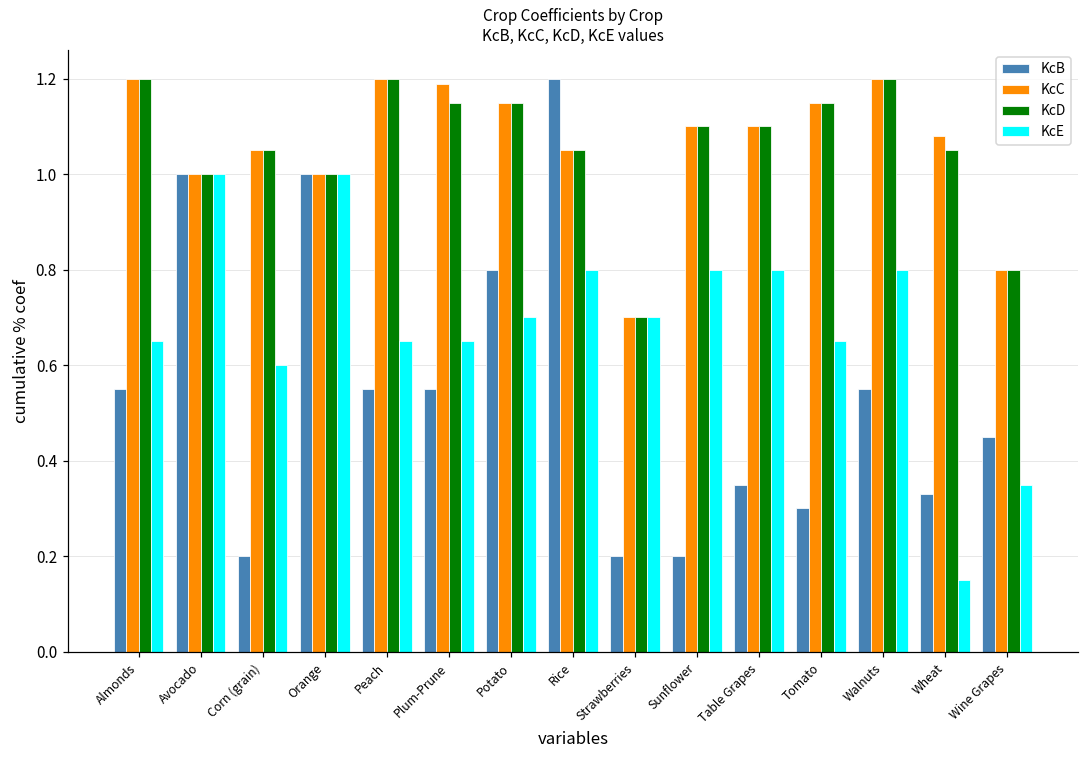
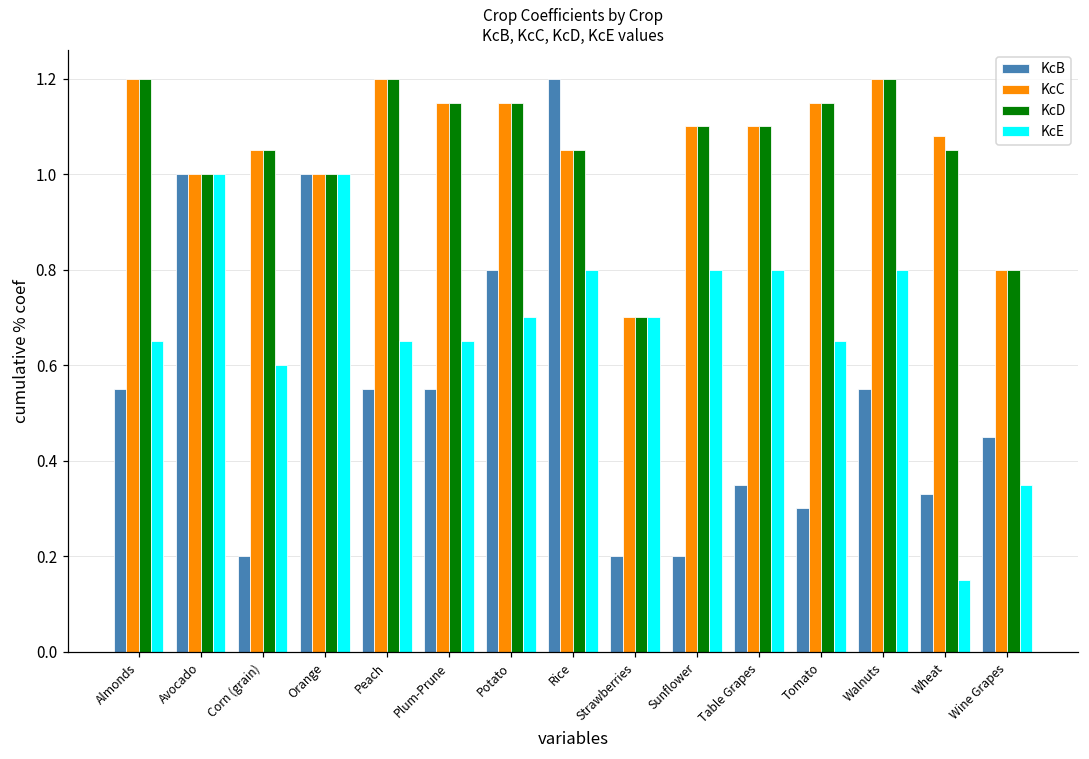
KcC, Plum-Prune: 1.19 -> 1.15
